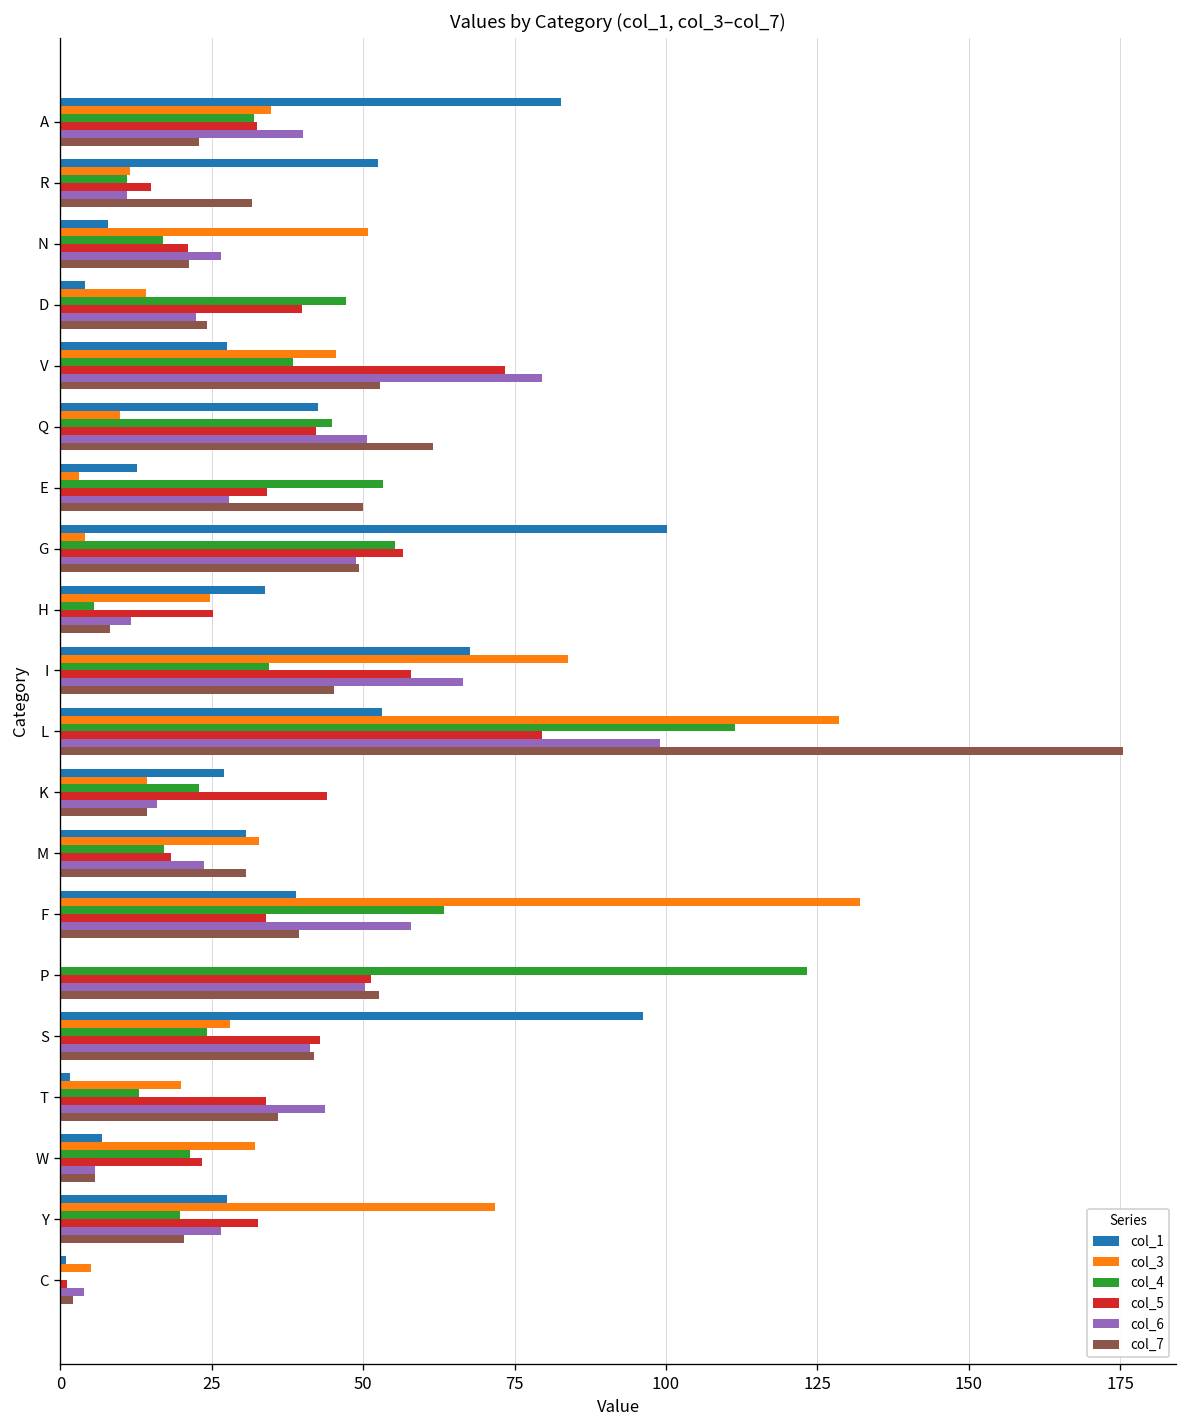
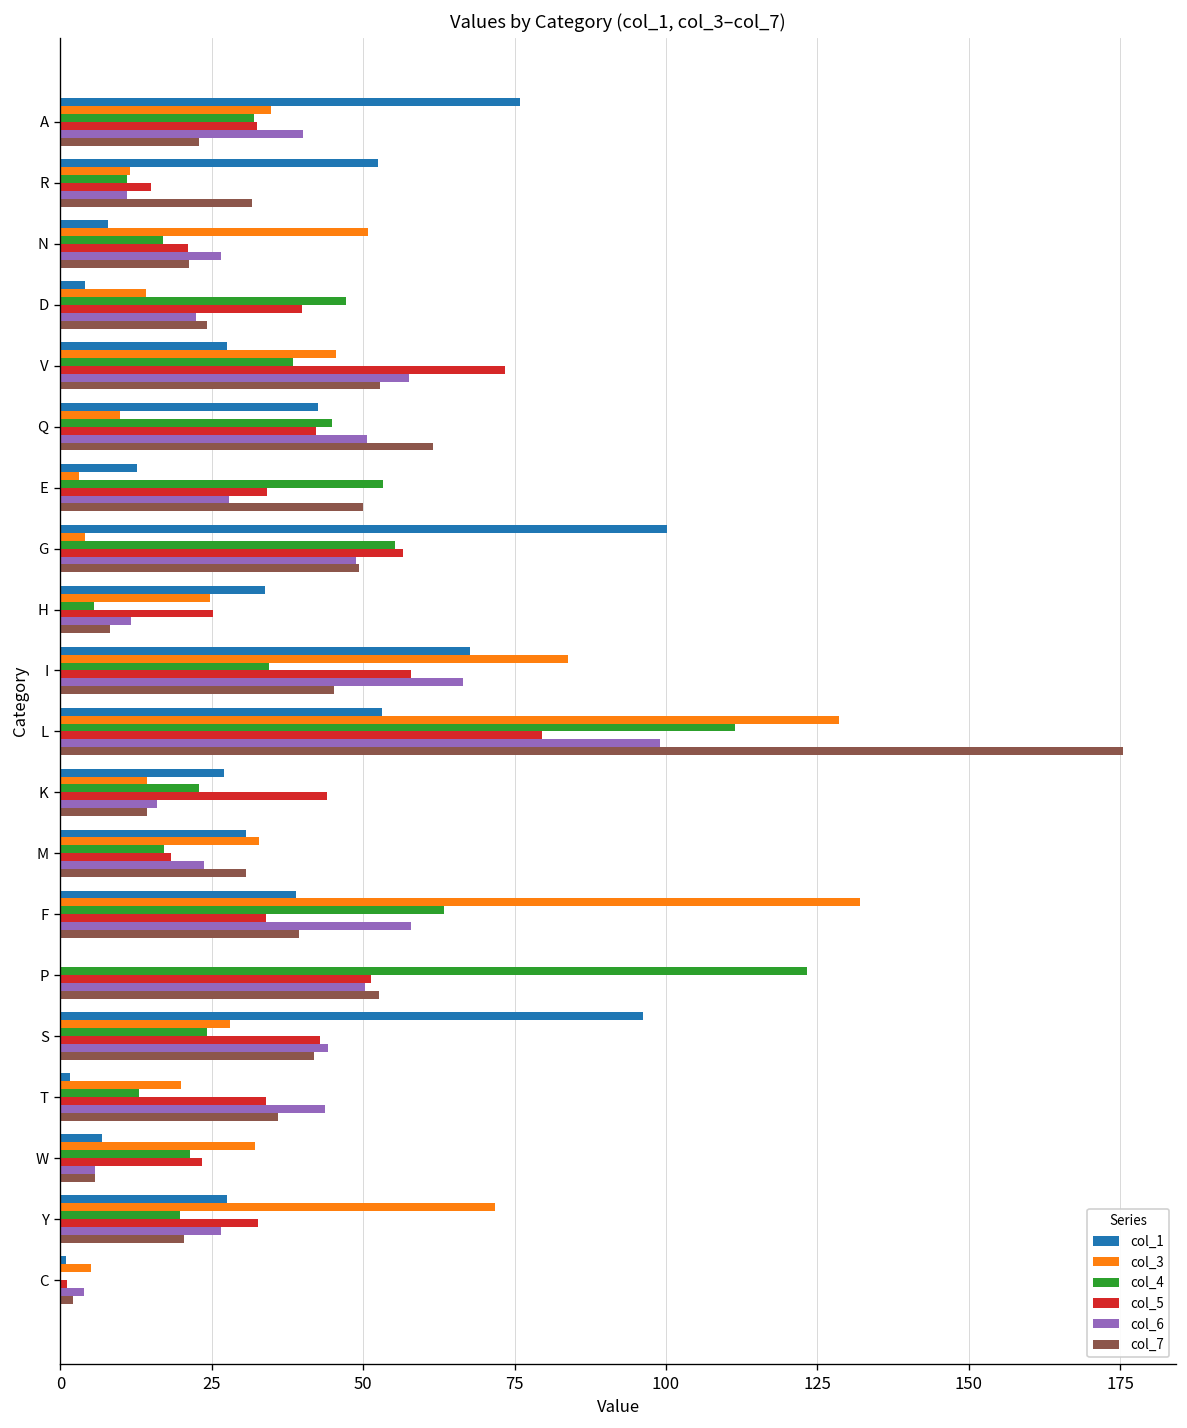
col_1, A: 83 -> 76
col_6, V: 80 -> 58
col_6, S: 41 -> 44
